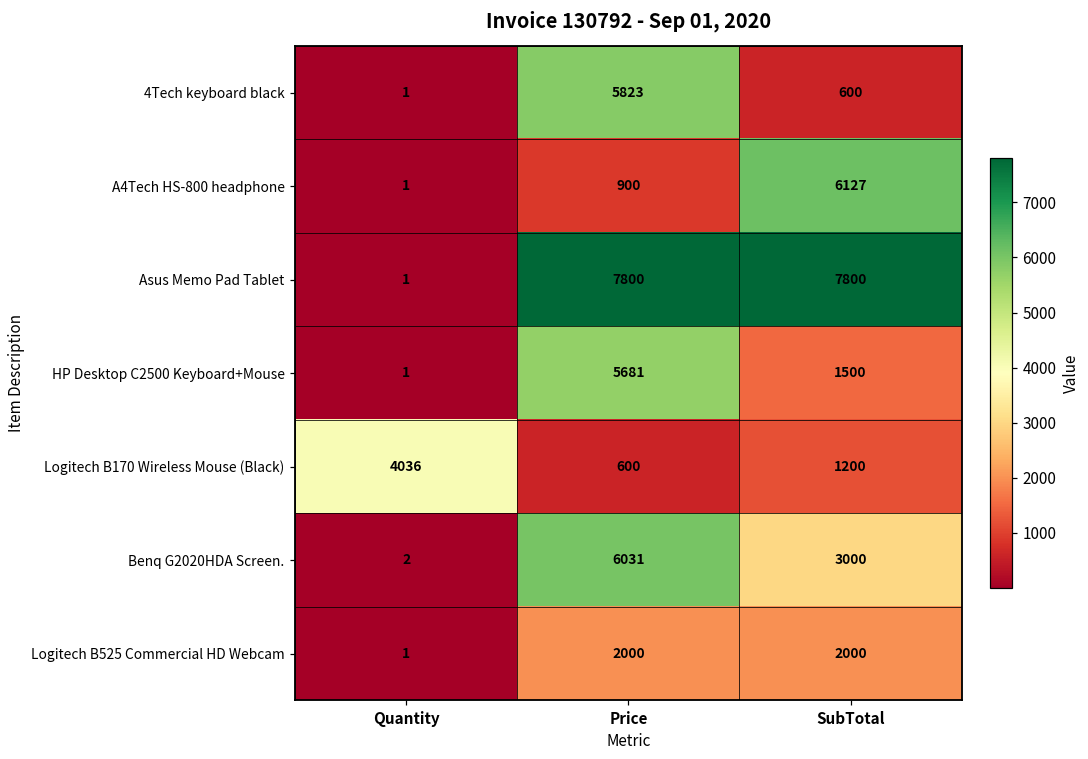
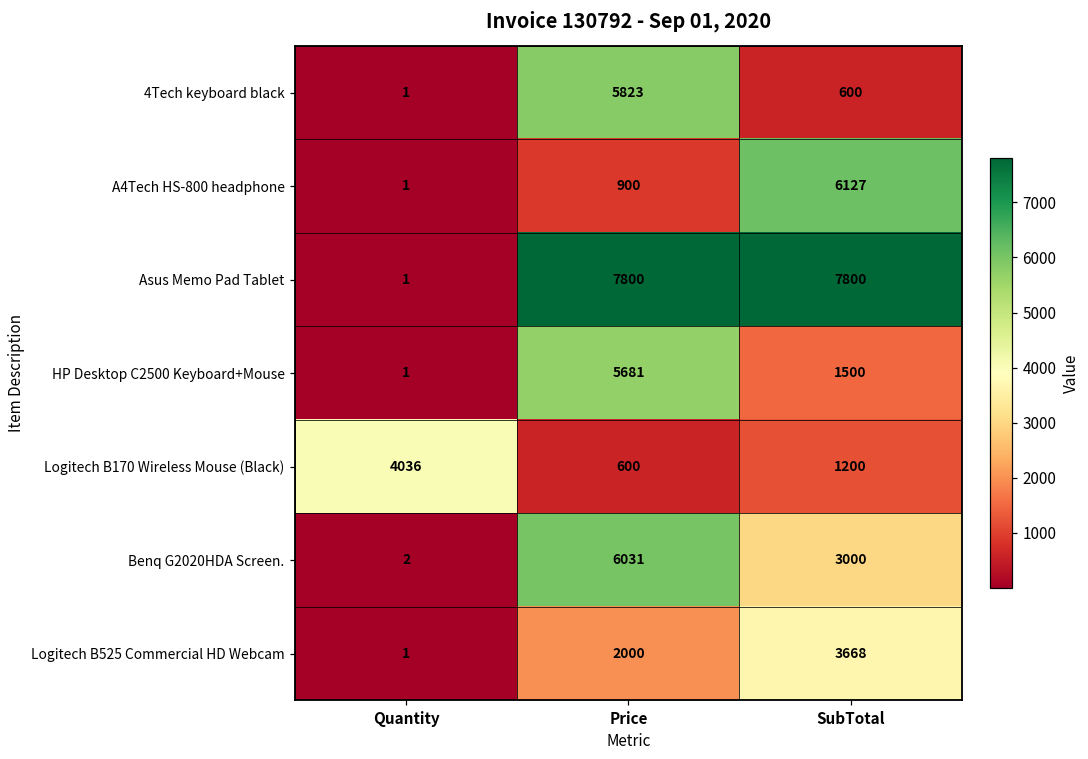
Logitech B525 Commercial HD Webcam, SubTotal: 2000 -> 3668
